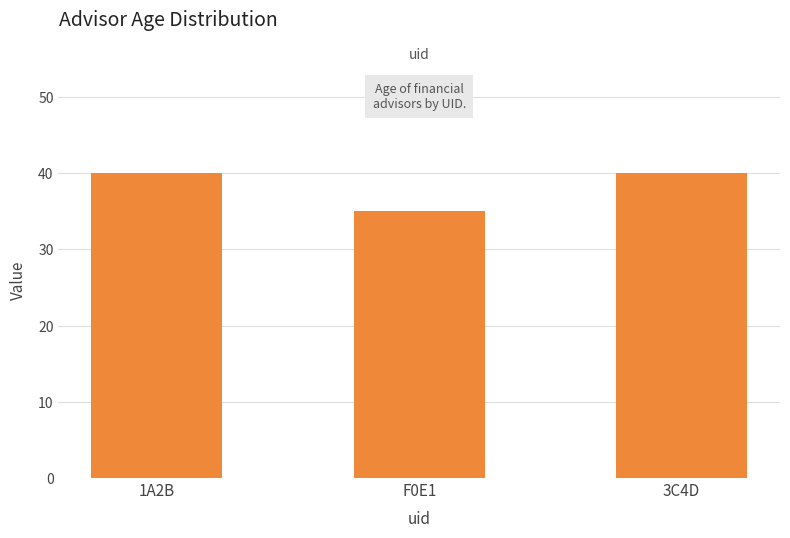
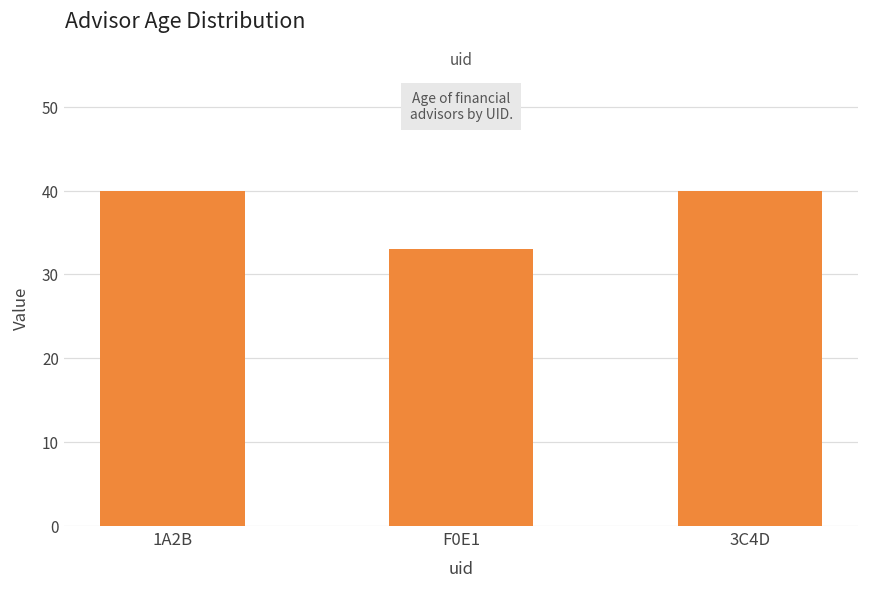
F0E1: 35 -> 33
